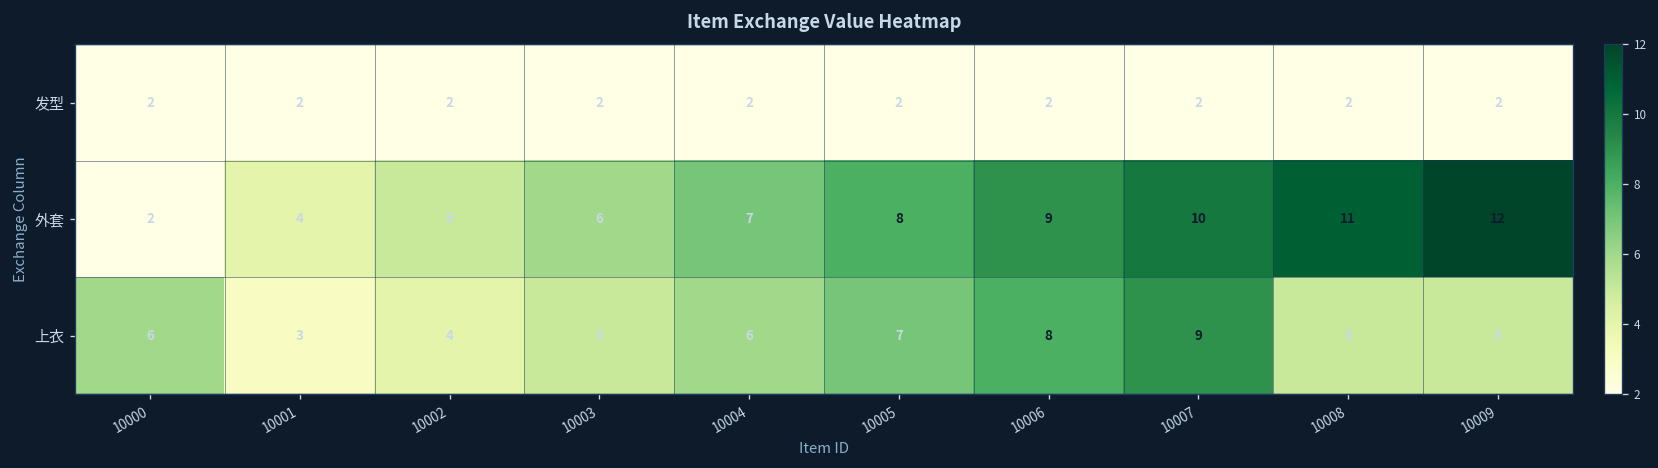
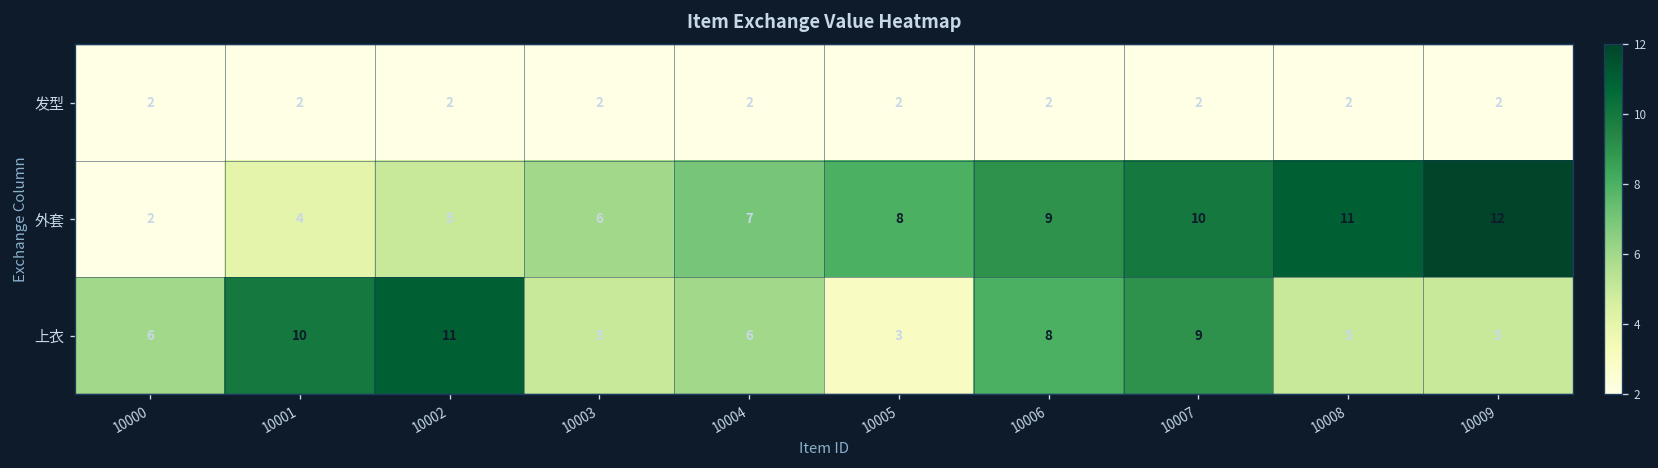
上衣, 10001: 3 -> 10
上衣, 10002: 4 -> 11
上衣, 10005: 7 -> 3
